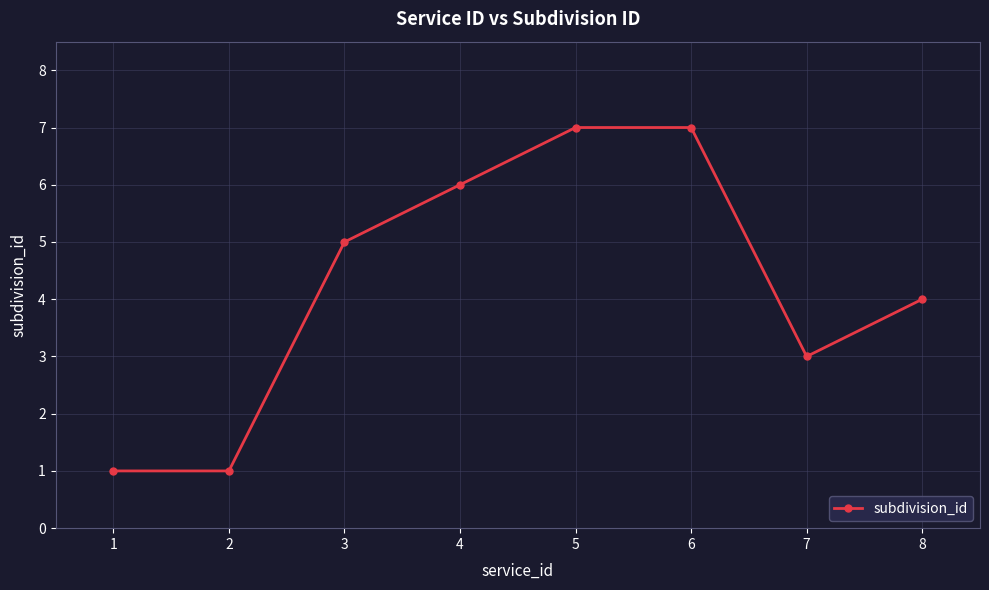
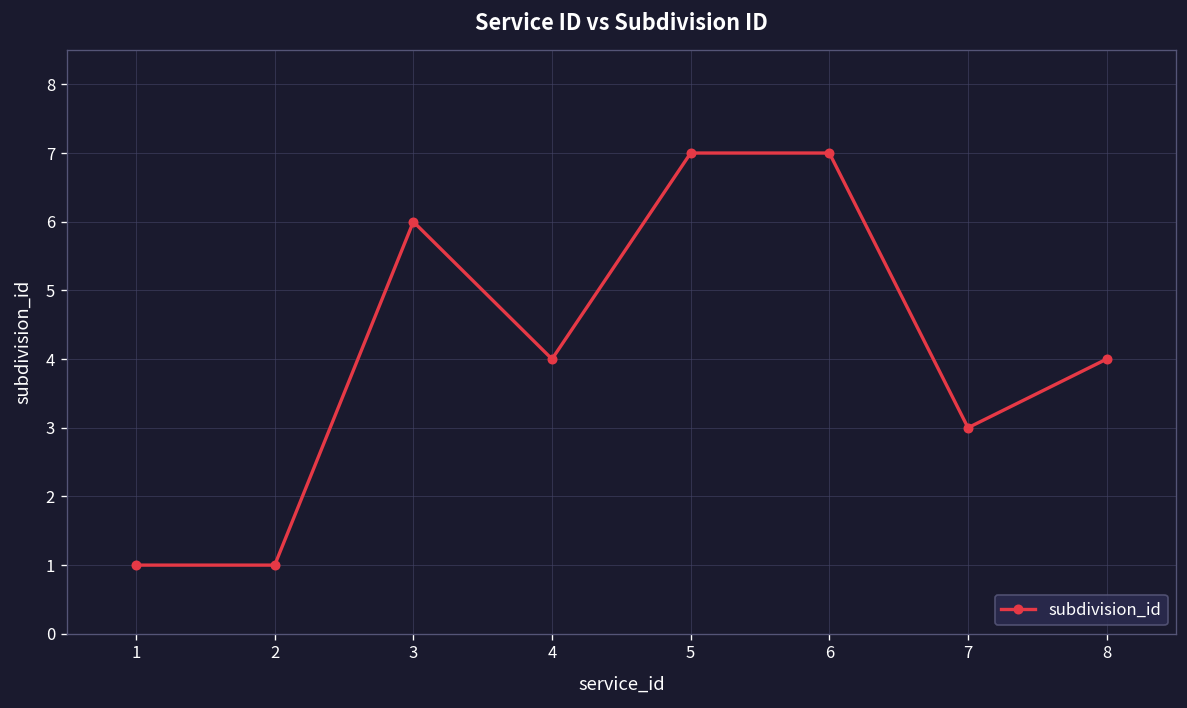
3: 5 -> 6
4: 6 -> 4
